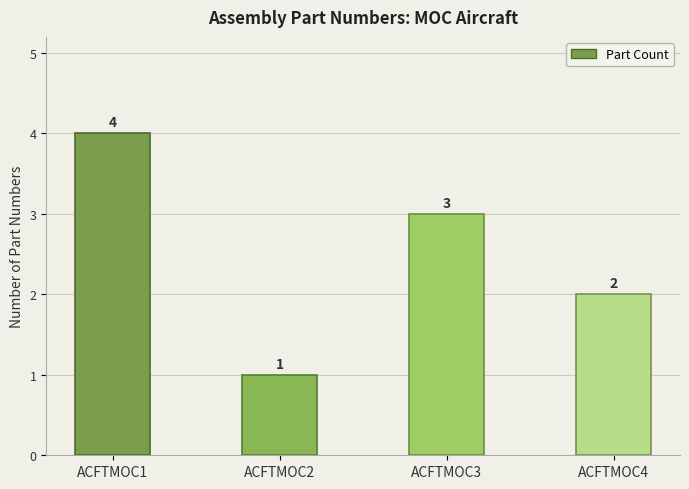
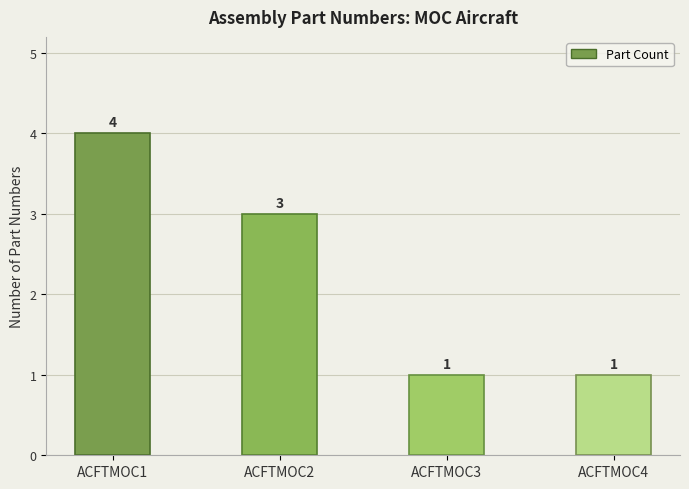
ACFTMOC2: 1 -> 3
ACFTMOC3: 3 -> 1
ACFTMOC4: 2 -> 1
